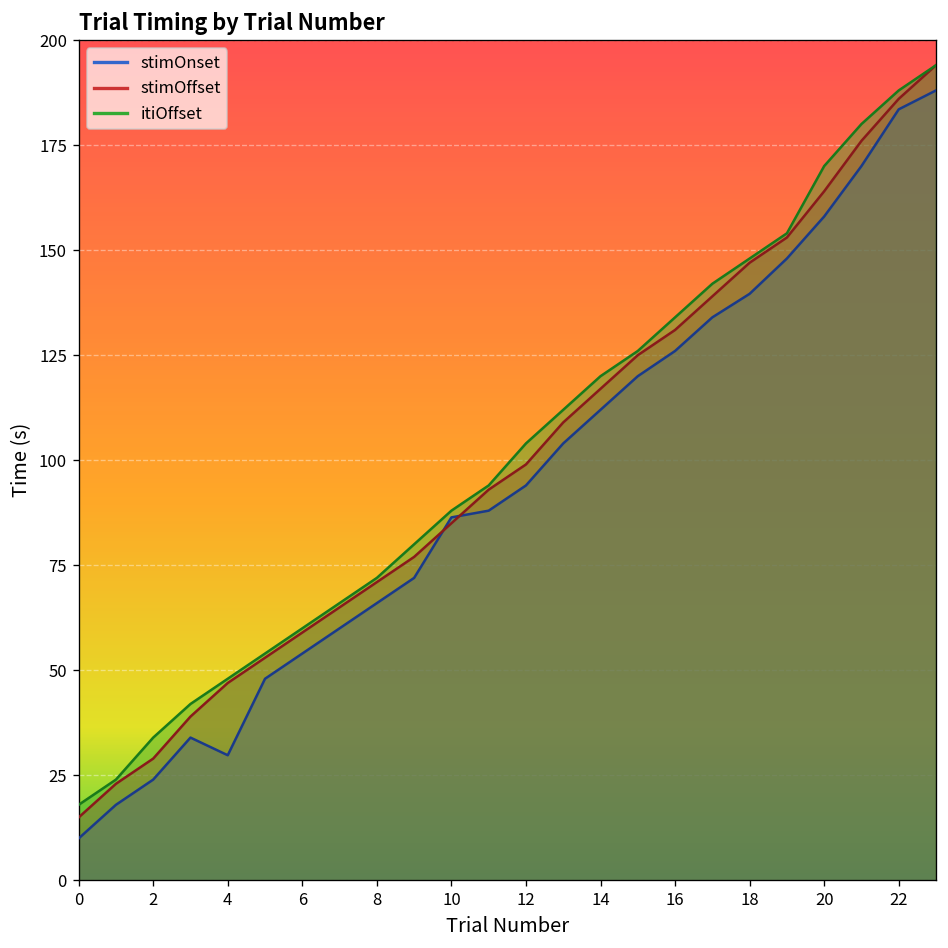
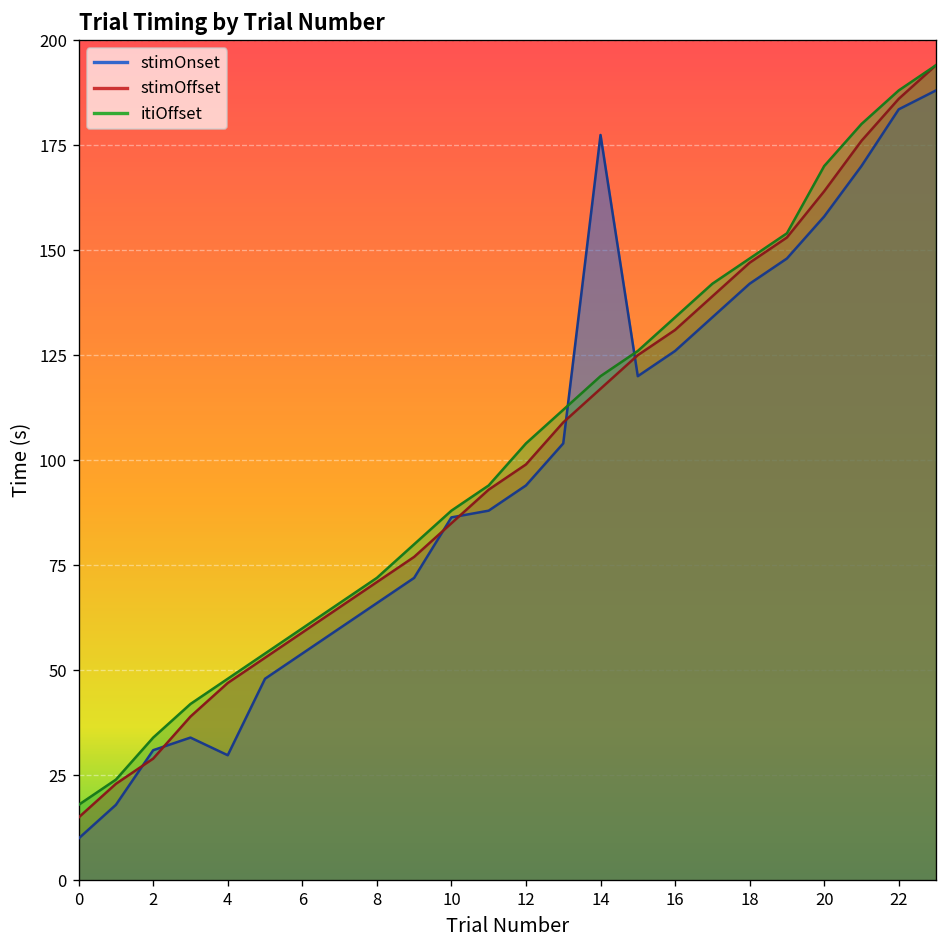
stimOnset, 2: 24 -> 31
stimOnset, 14: 112 -> 177
stimOnset, 18: 140 -> 142
